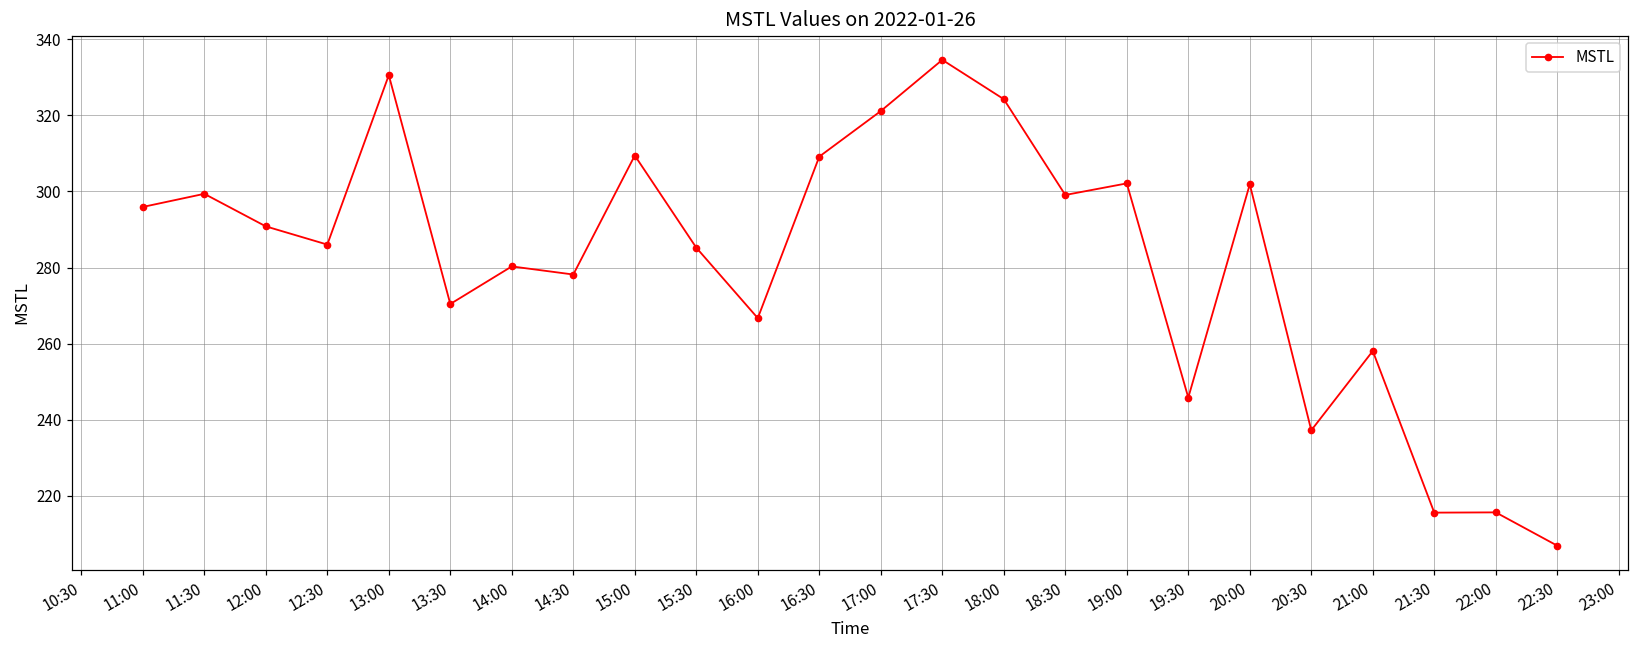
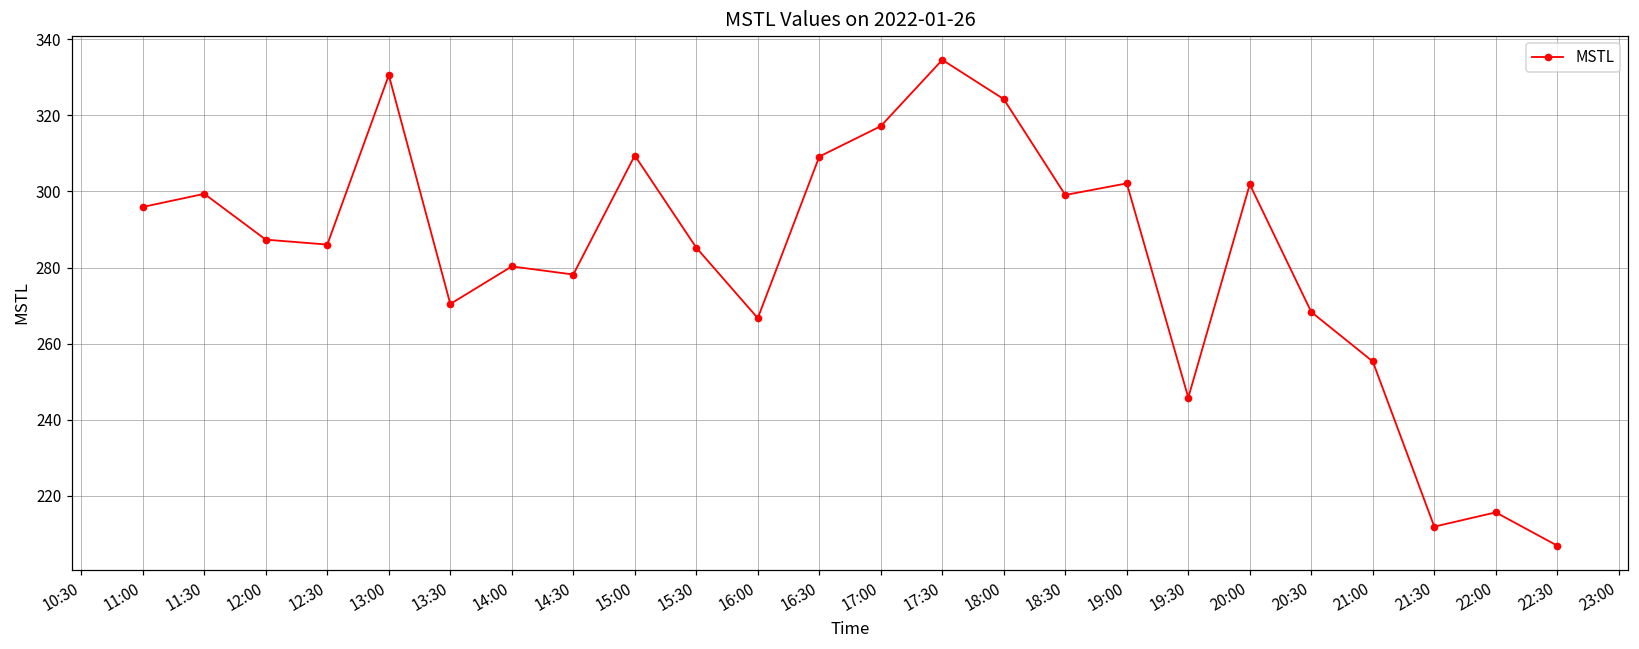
12:00: 291 -> 287
17:00: 321 -> 317
20:30: 237 -> 268
21:00: 258 -> 255
21:30: 216 -> 212
